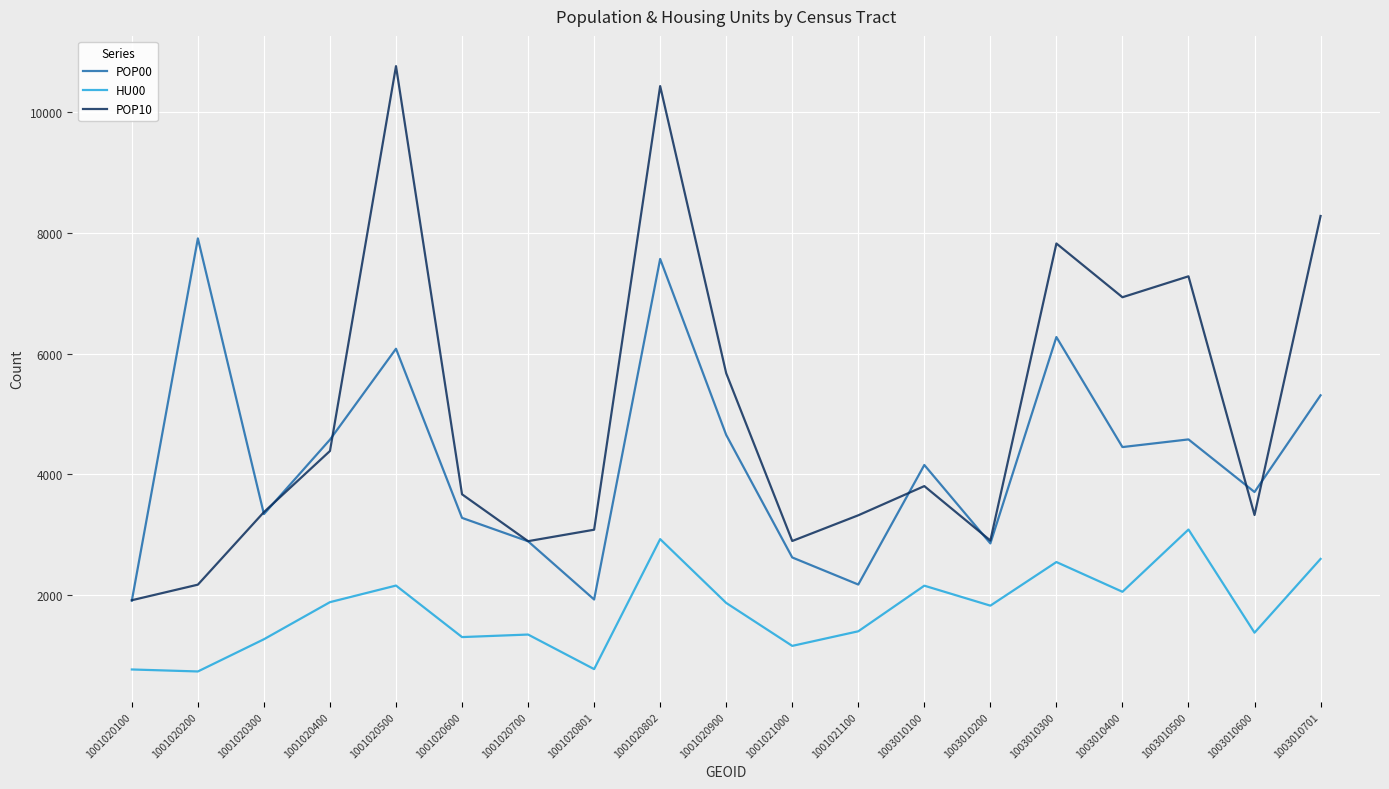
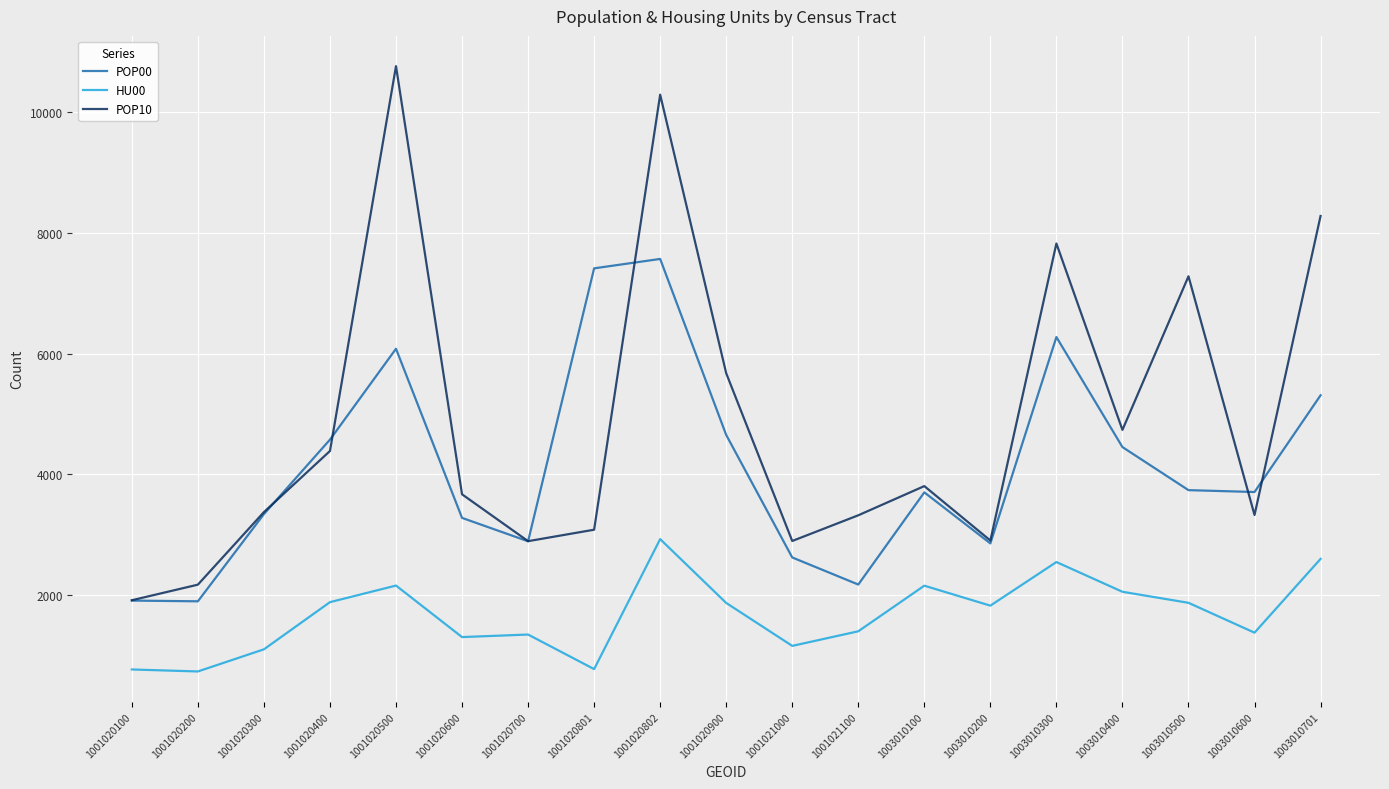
POP00, 1001020200: 7900 -> 1900
HU00, 1001020300: 1300 -> 1100
POP00, 1001020801: 1900 -> 7400
POP10, 1001020802: 10400 -> 10300
POP00, 1003010100: 4200 -> 3700
POP10, 1003010400: 6900 -> 4700
POP00, 1003010500: 4600 -> 3700
HU00, 1003010500: 3100 -> 1900
